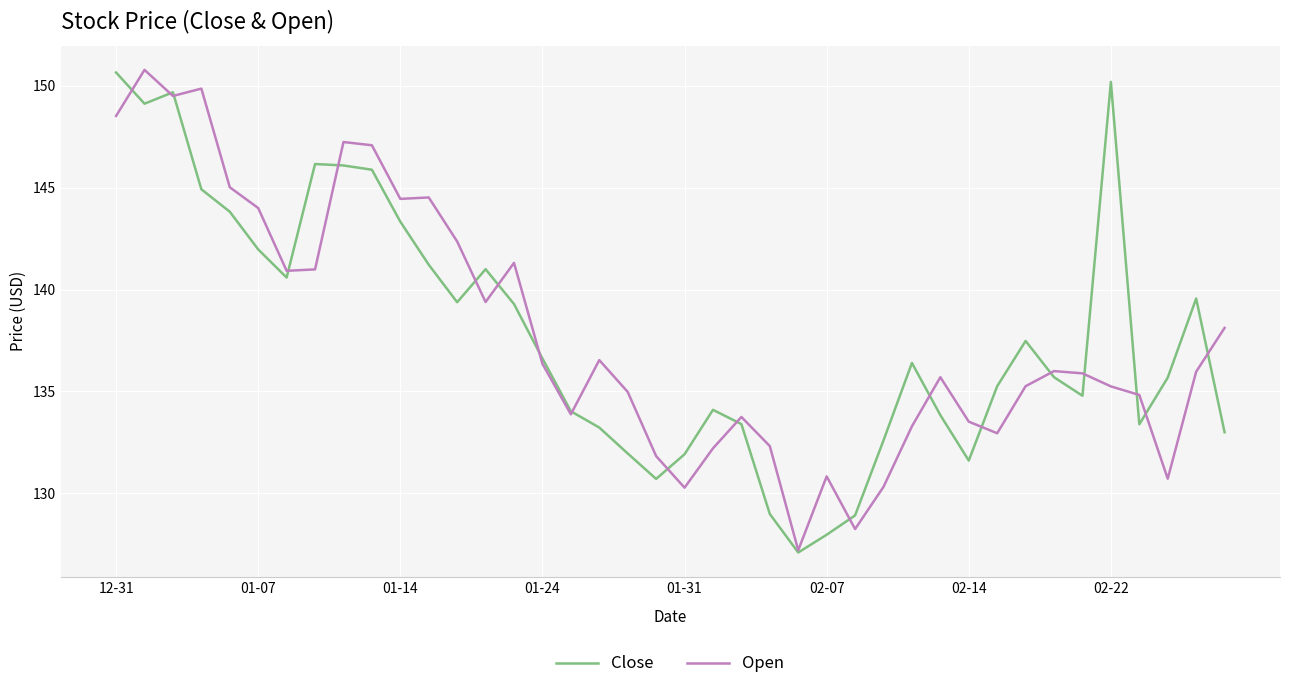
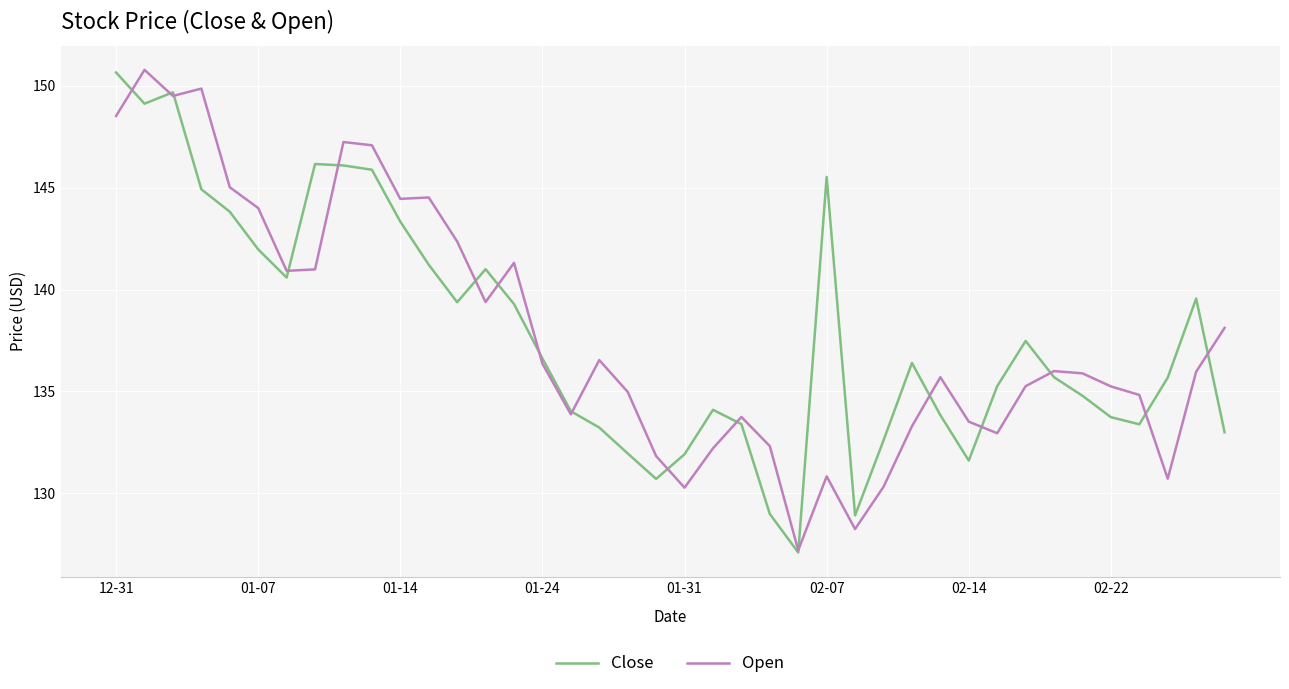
Close, 02-07: 128.0 -> 145.5
Close, 02-22: 150.2 -> 133.7
